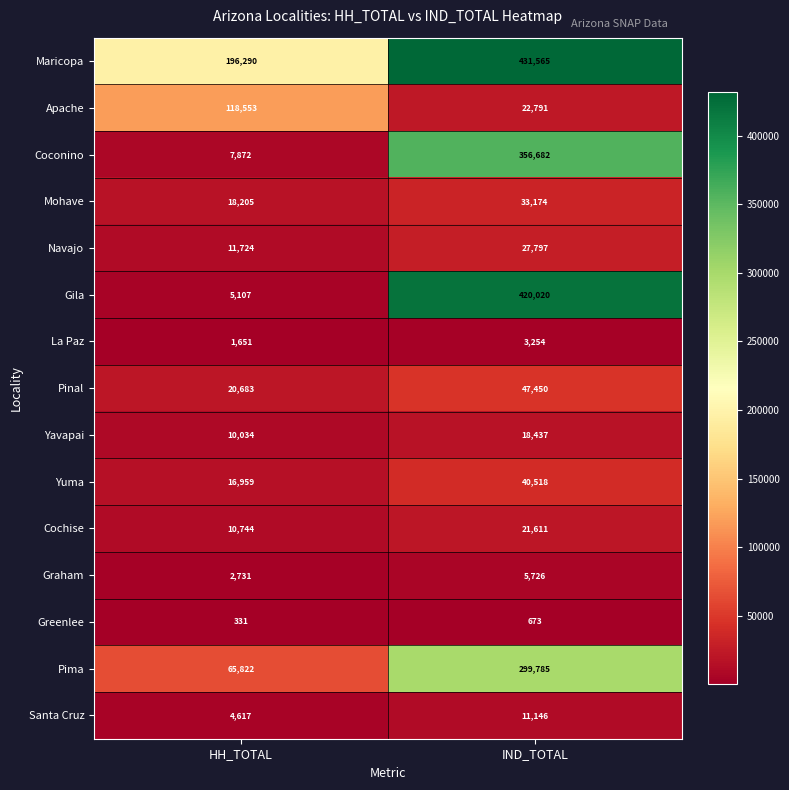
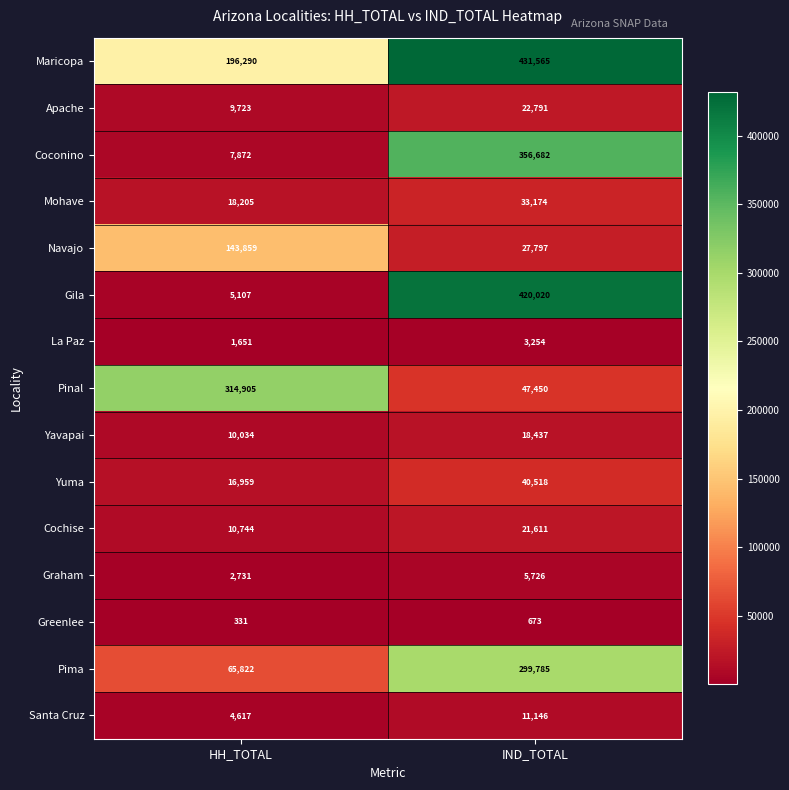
Apache, HH_TOTAL: 118,553 -> 9,723
Navajo, HH_TOTAL: 11,724 -> 143,859
Pinal, HH_TOTAL: 20,683 -> 314,905
